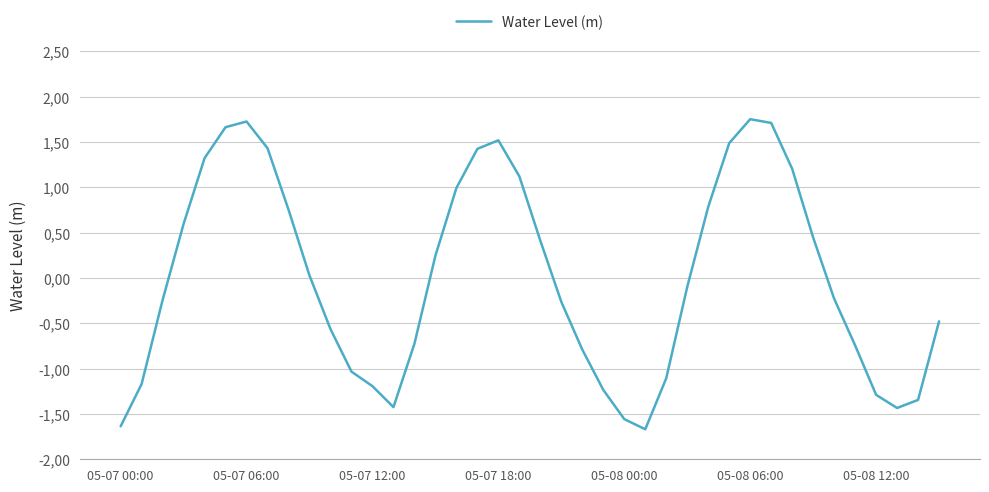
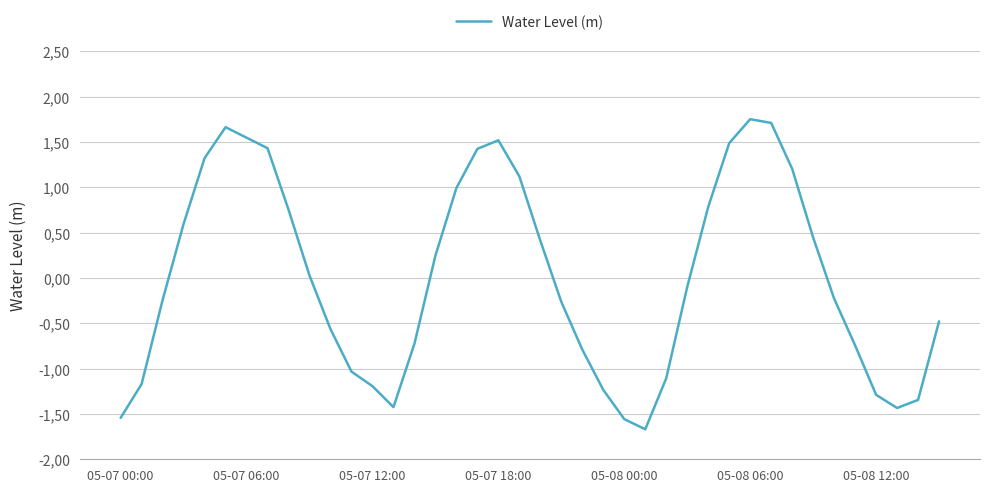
05-07 00:00: -160 -> -150
05-07 06:00: 170 -> 150
